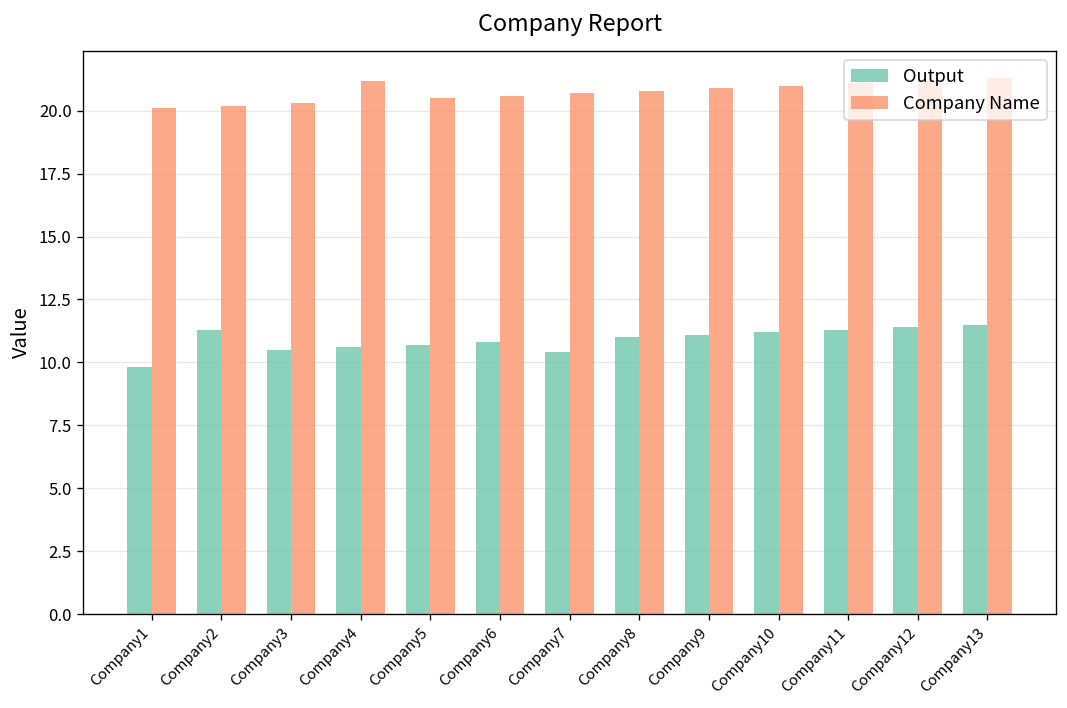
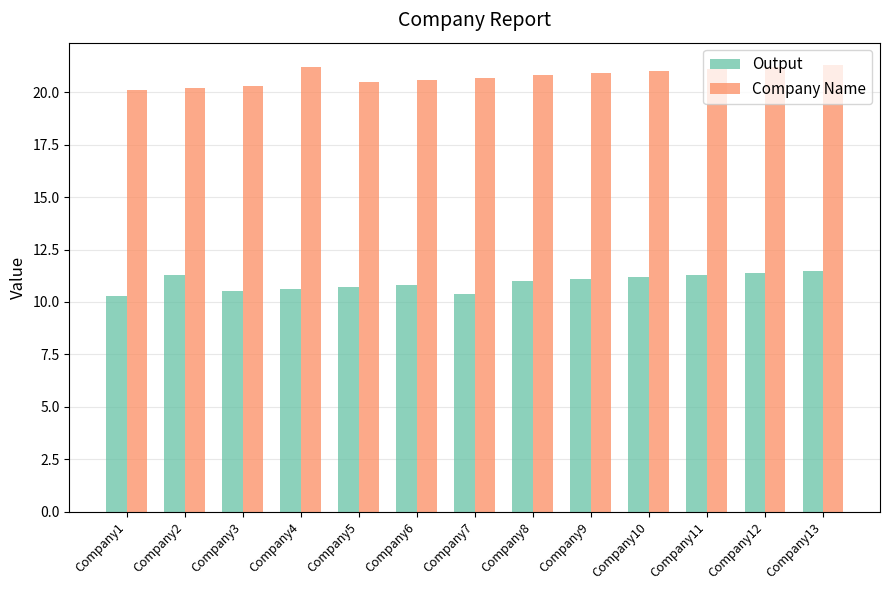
Output, Company1: 9.8 -> 10.3
